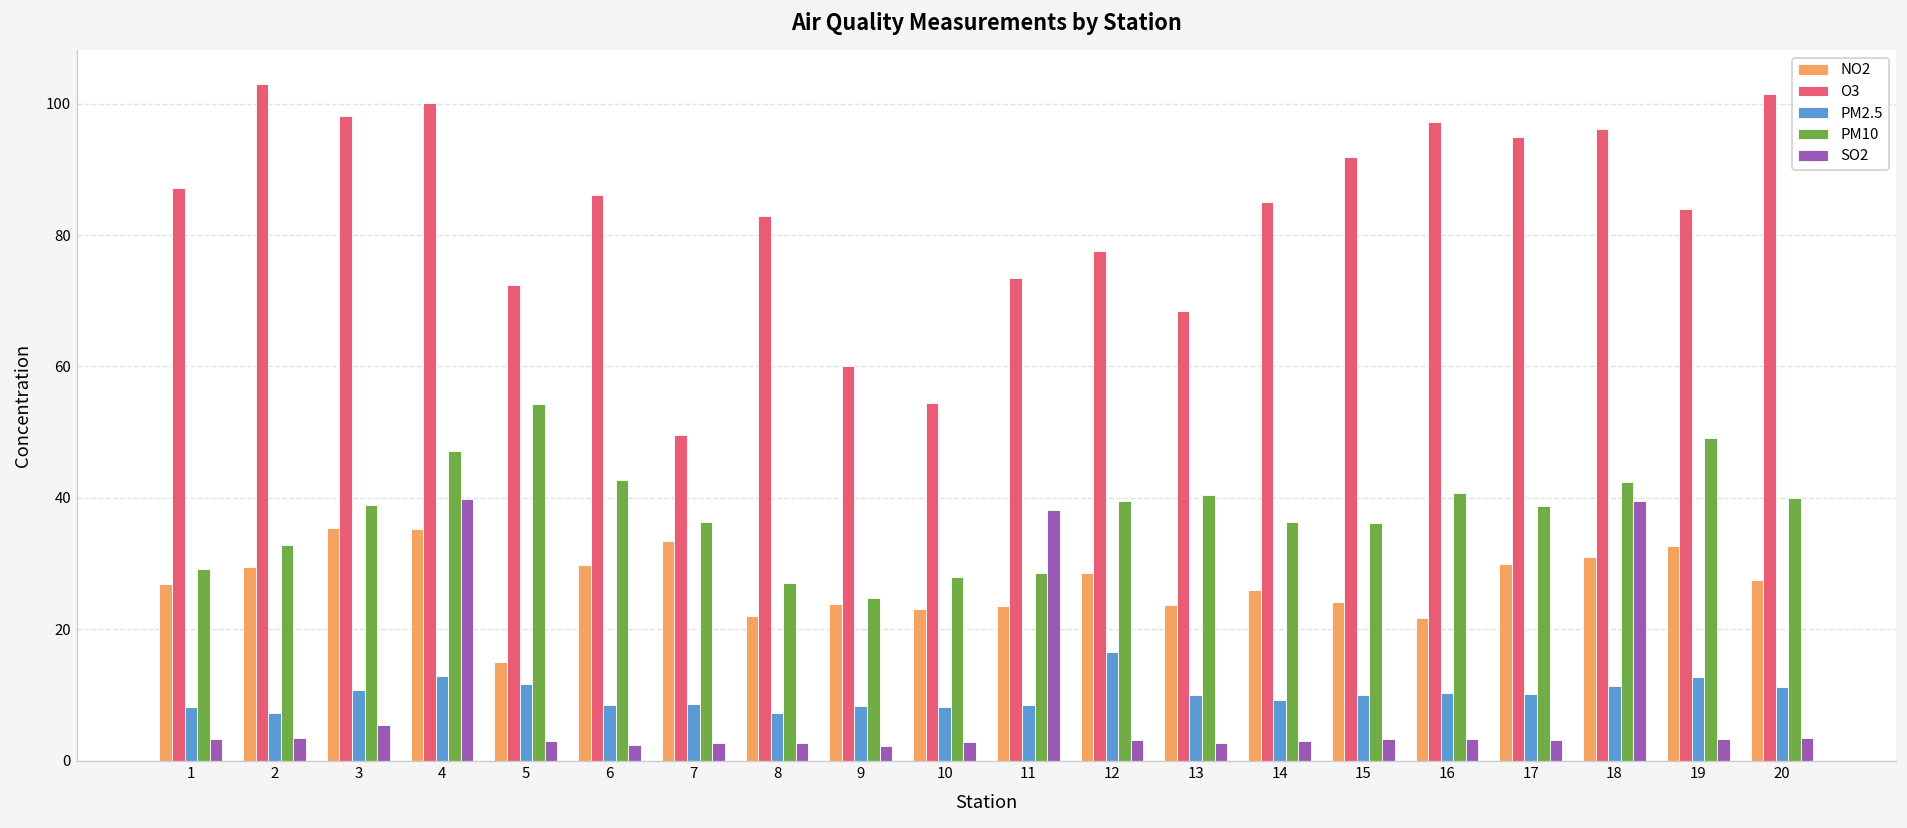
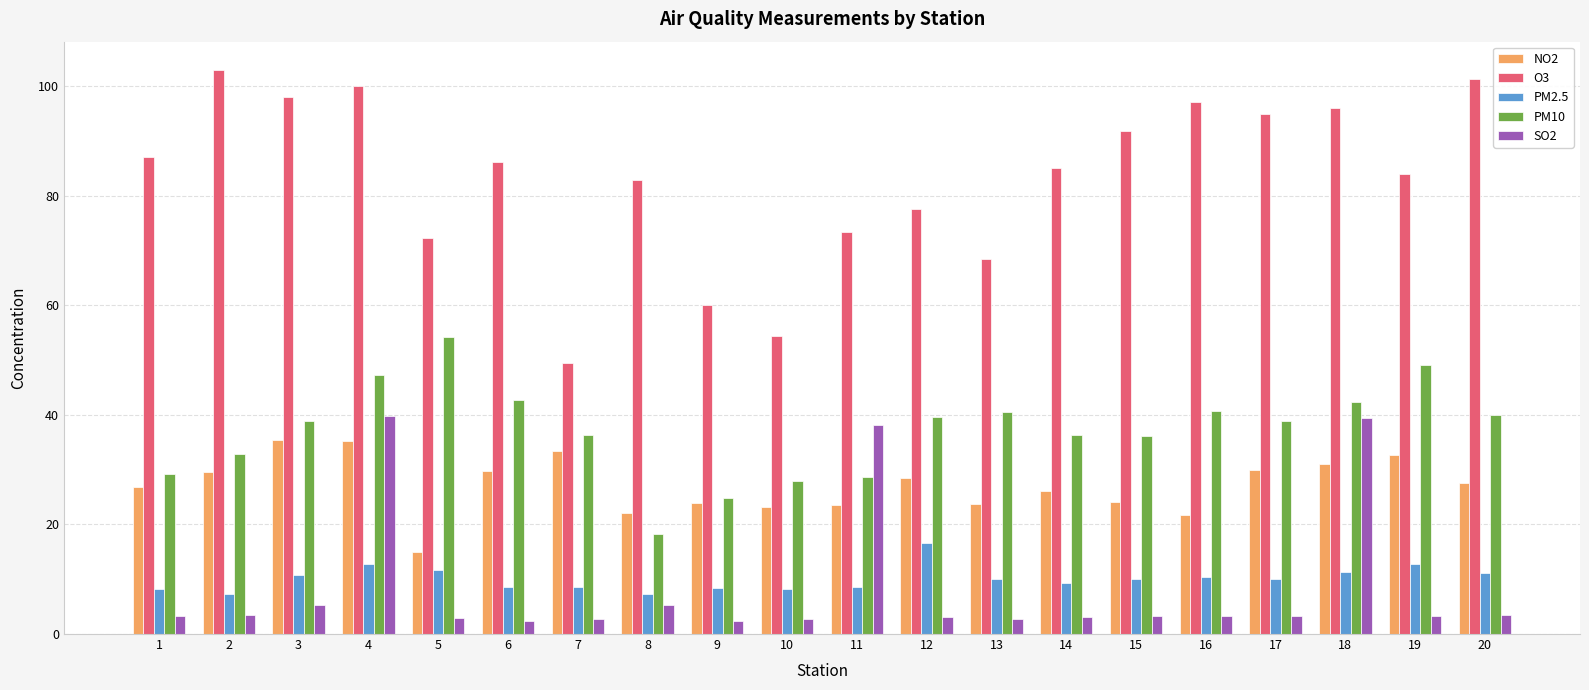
PM10, 8: 27 -> 18
SO2, 8: 3 -> 5
